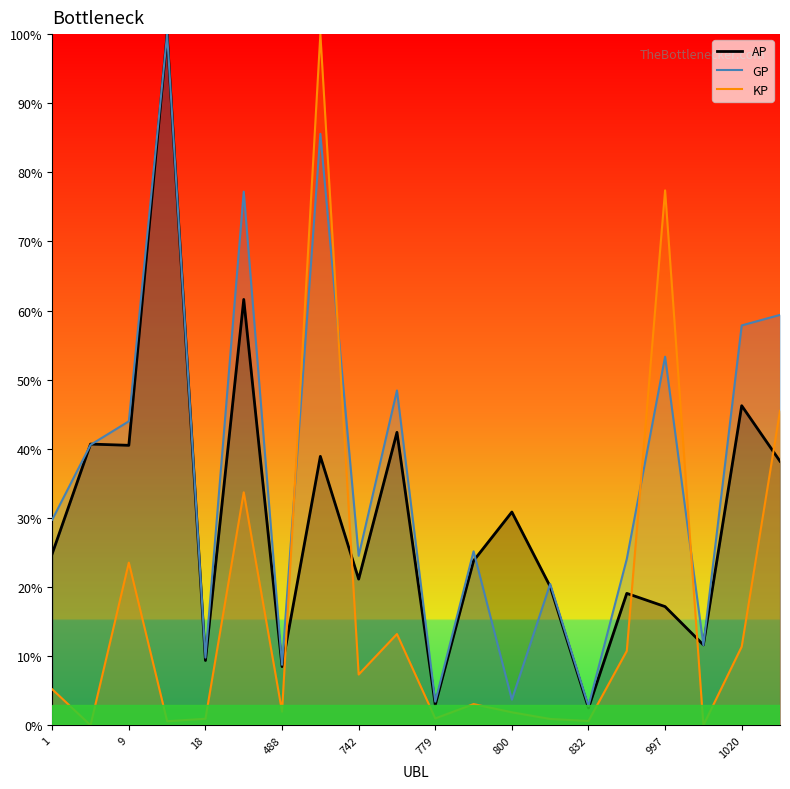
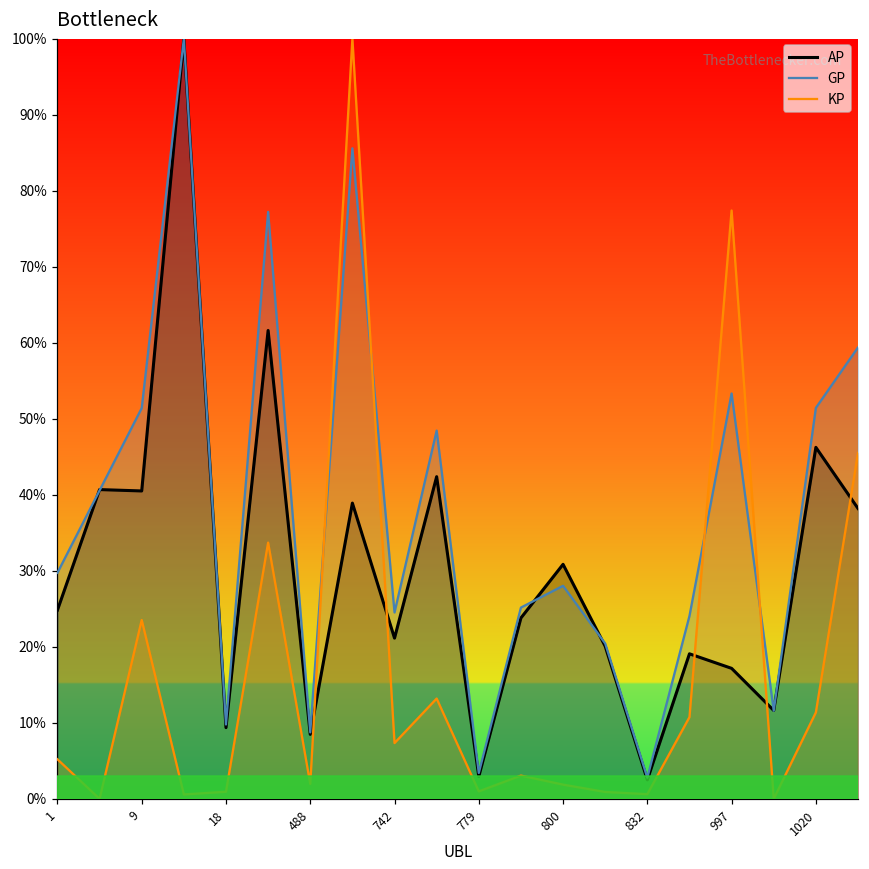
GP, 9: 44% -> 51%
GP, 800: 4% -> 28%
GP, 1020: 58% -> 51%
